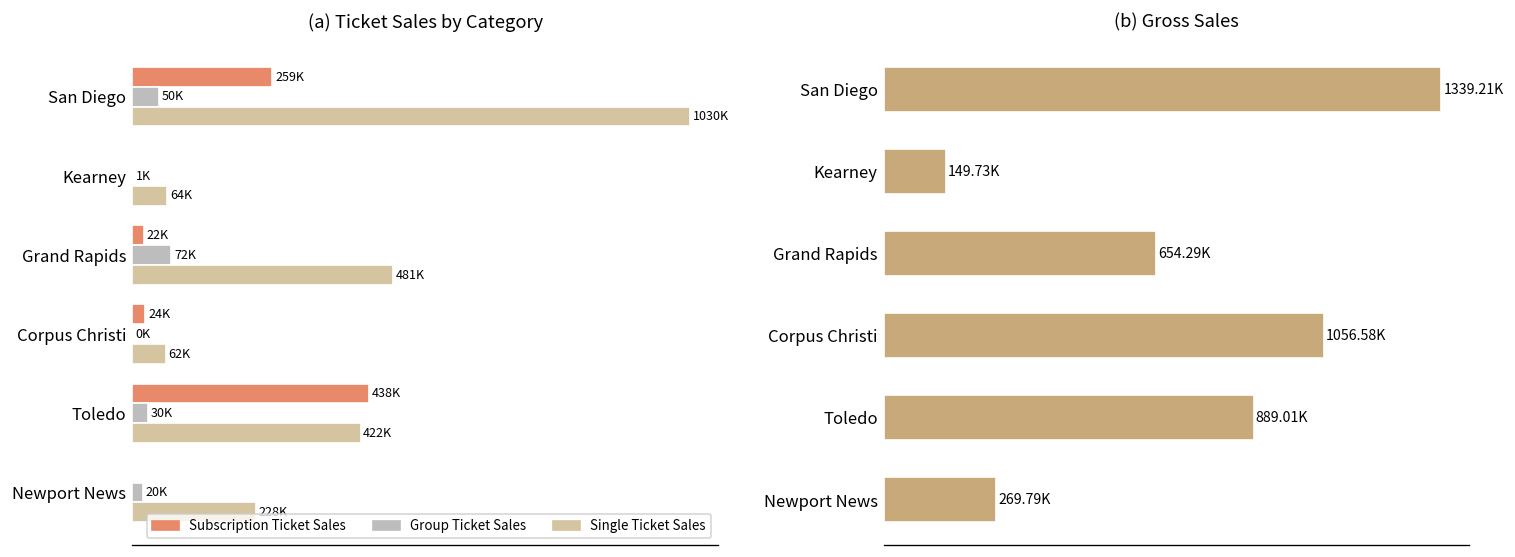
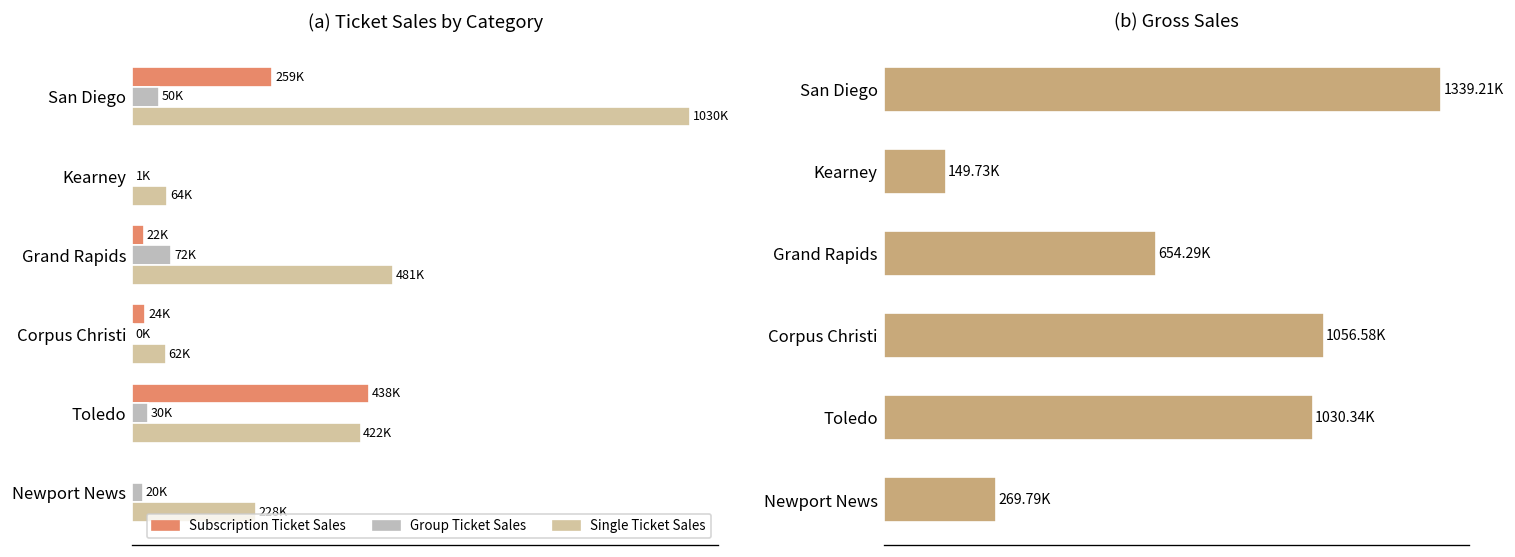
(b) Gross Sales, Toledo: 889.01K -> 1030.34K
